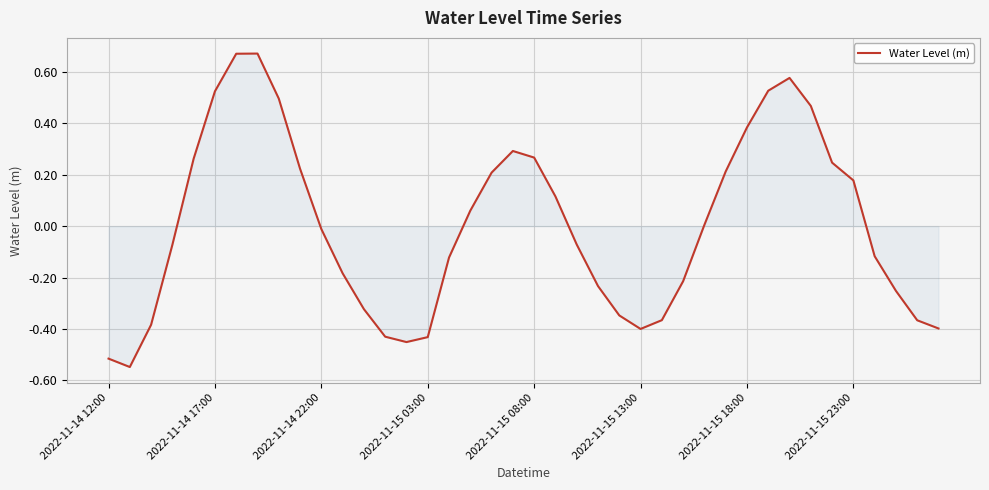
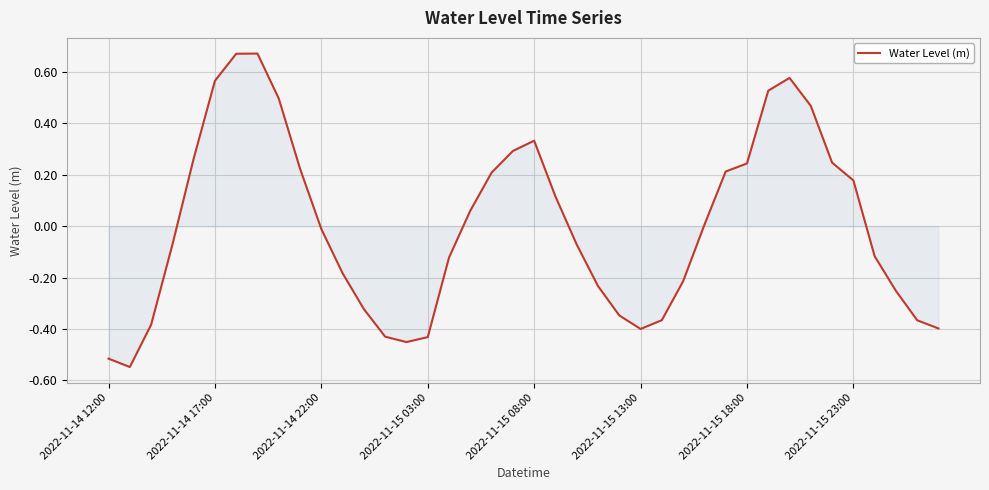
Water Level (m), 2022-11-14 17:00: 0.52 -> 0.57
Water Level (m), 2022-11-15 08:00: 0.27 -> 0.33
Water Level (m), 2022-11-15 18:00: 0.38 -> 0.24
